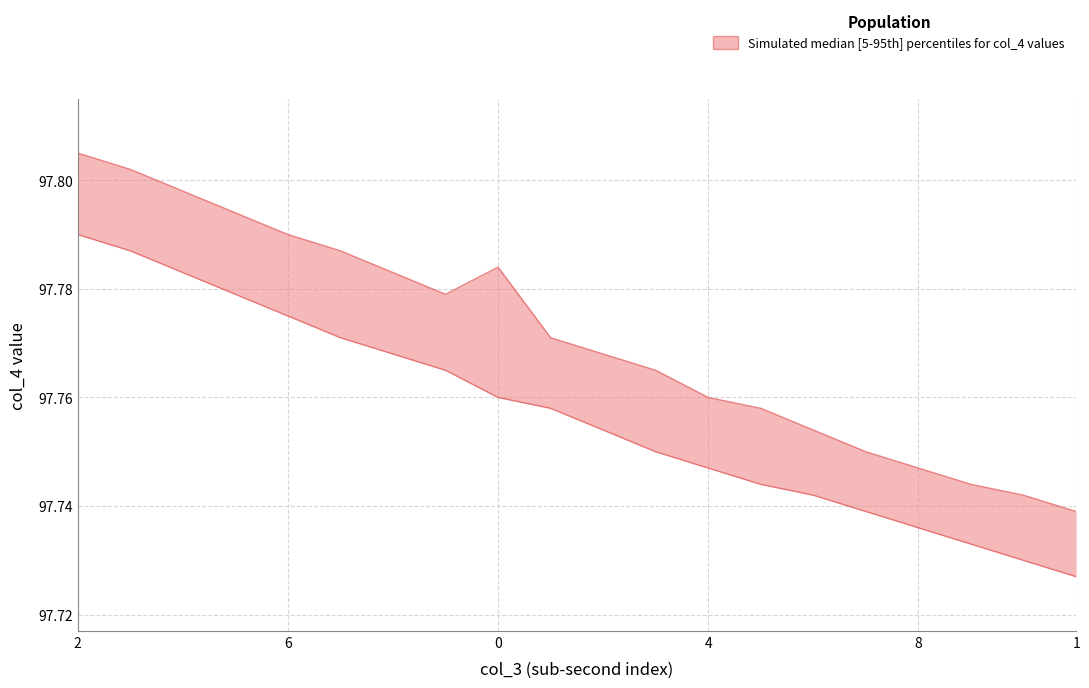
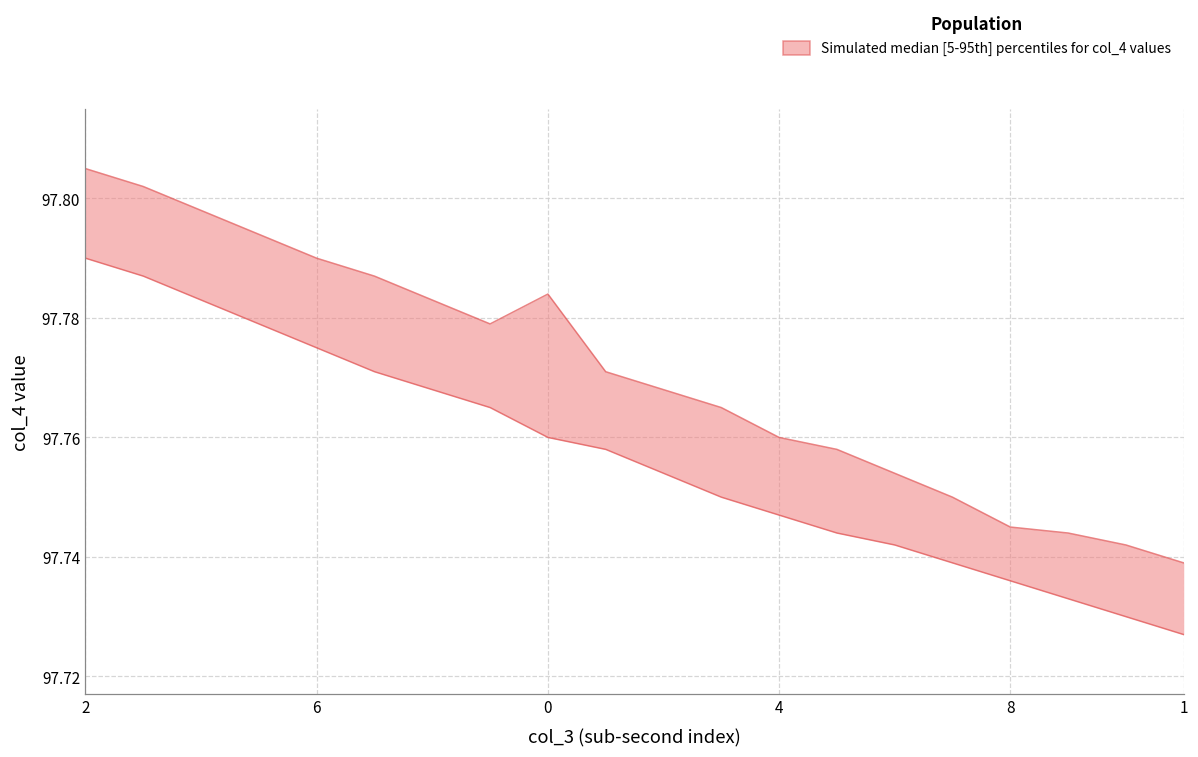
Simulated median [5-95th] percentiles for col_4 values, 8: 97.747 -> 97.745
